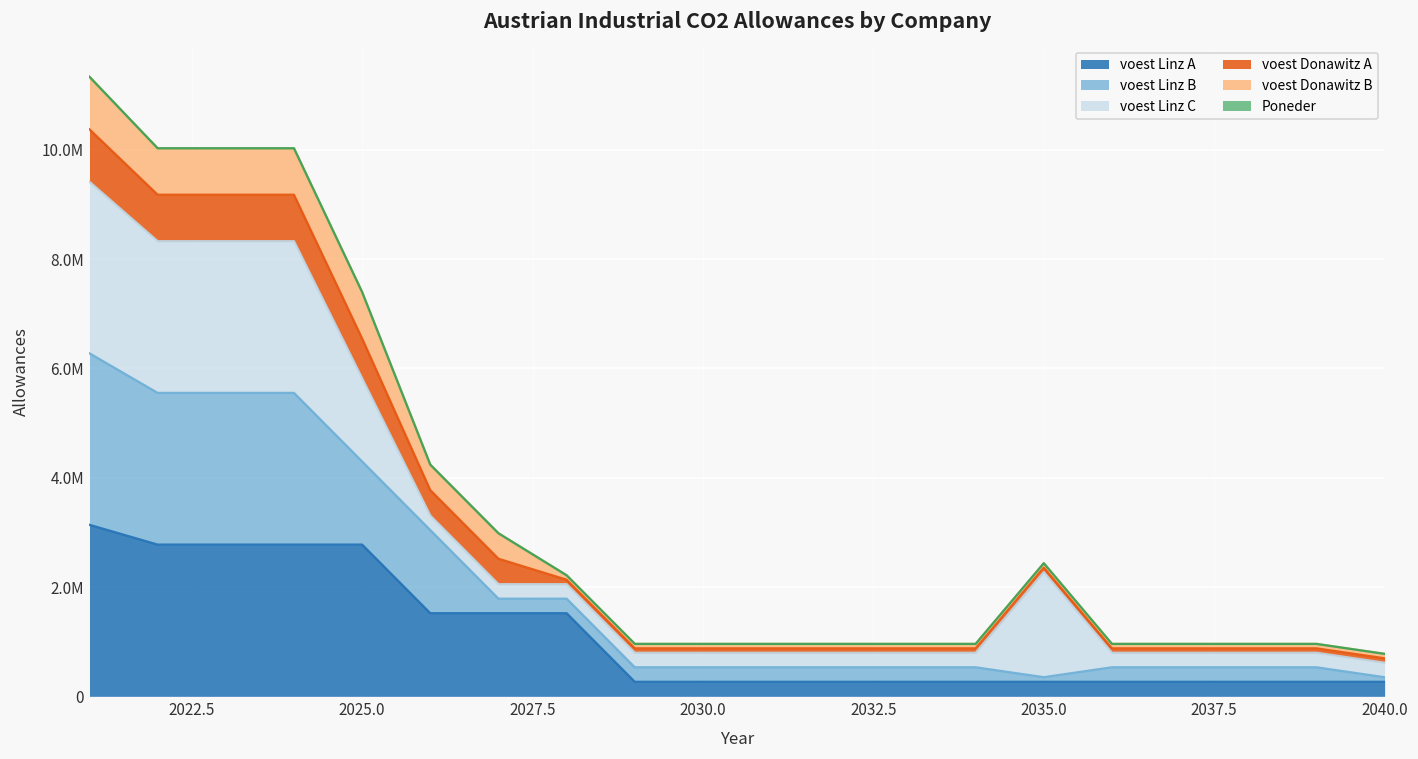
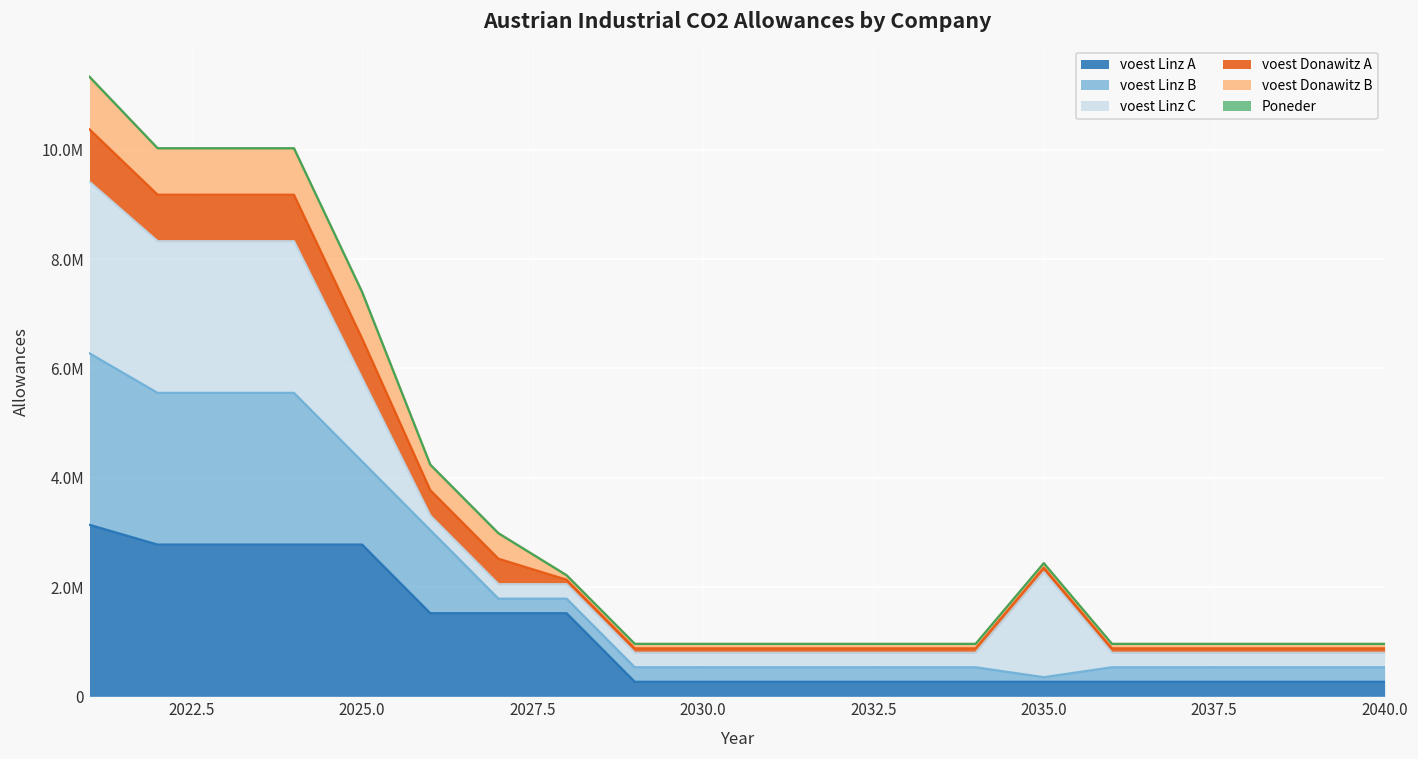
voest Linz B, 2040.0: 100000 -> 300000
